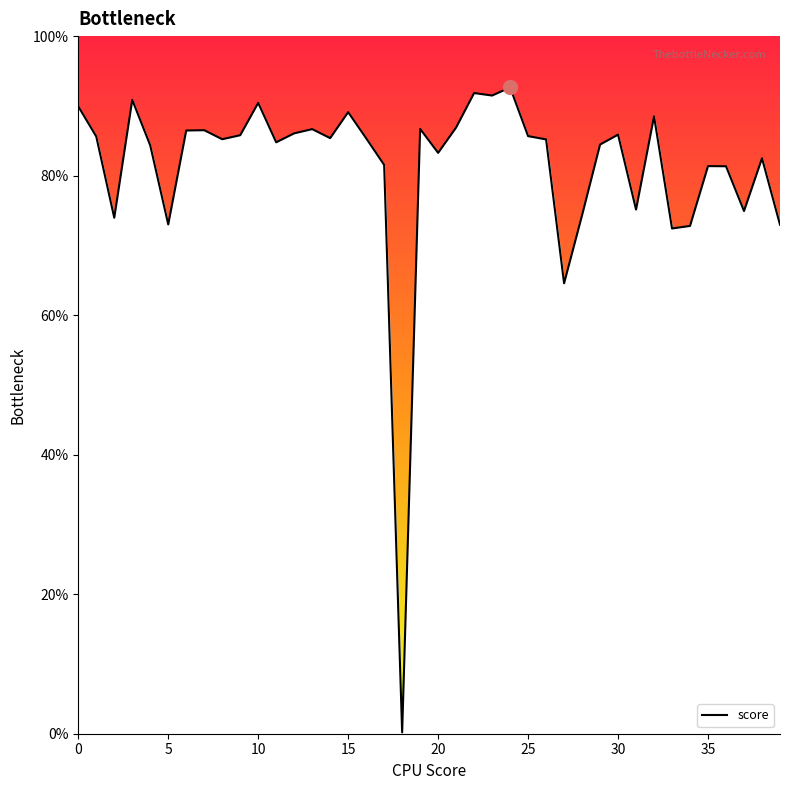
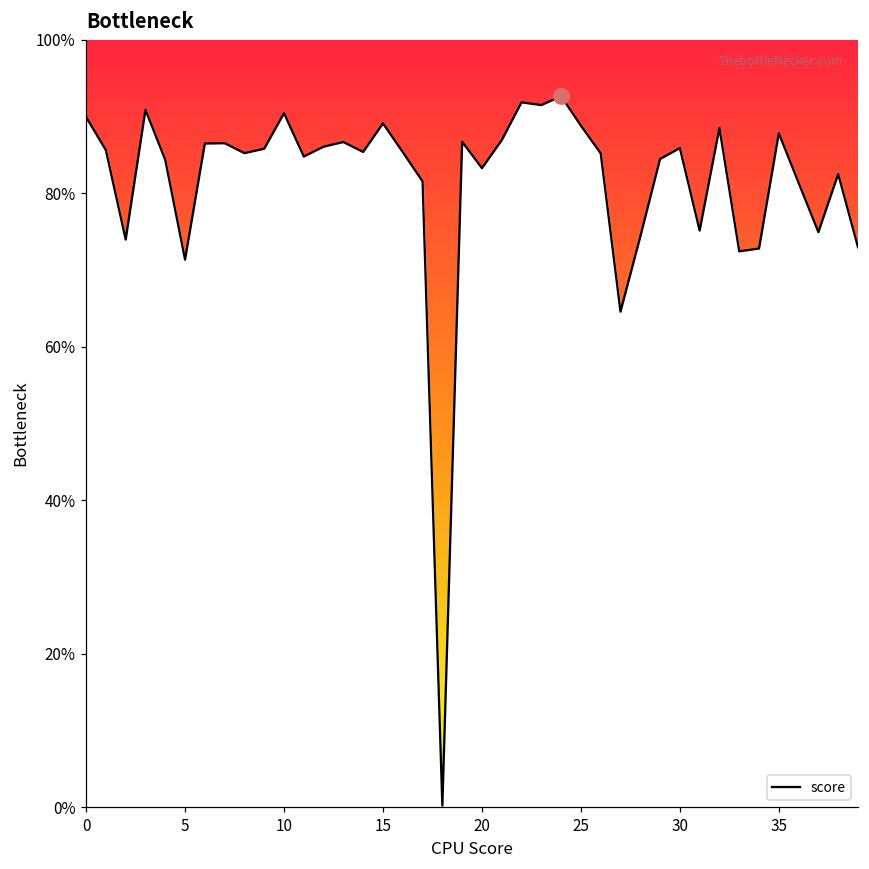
score, 5: 73% -> 71%
score, 25: 86% -> 89%
score, 35: 81% -> 88%
